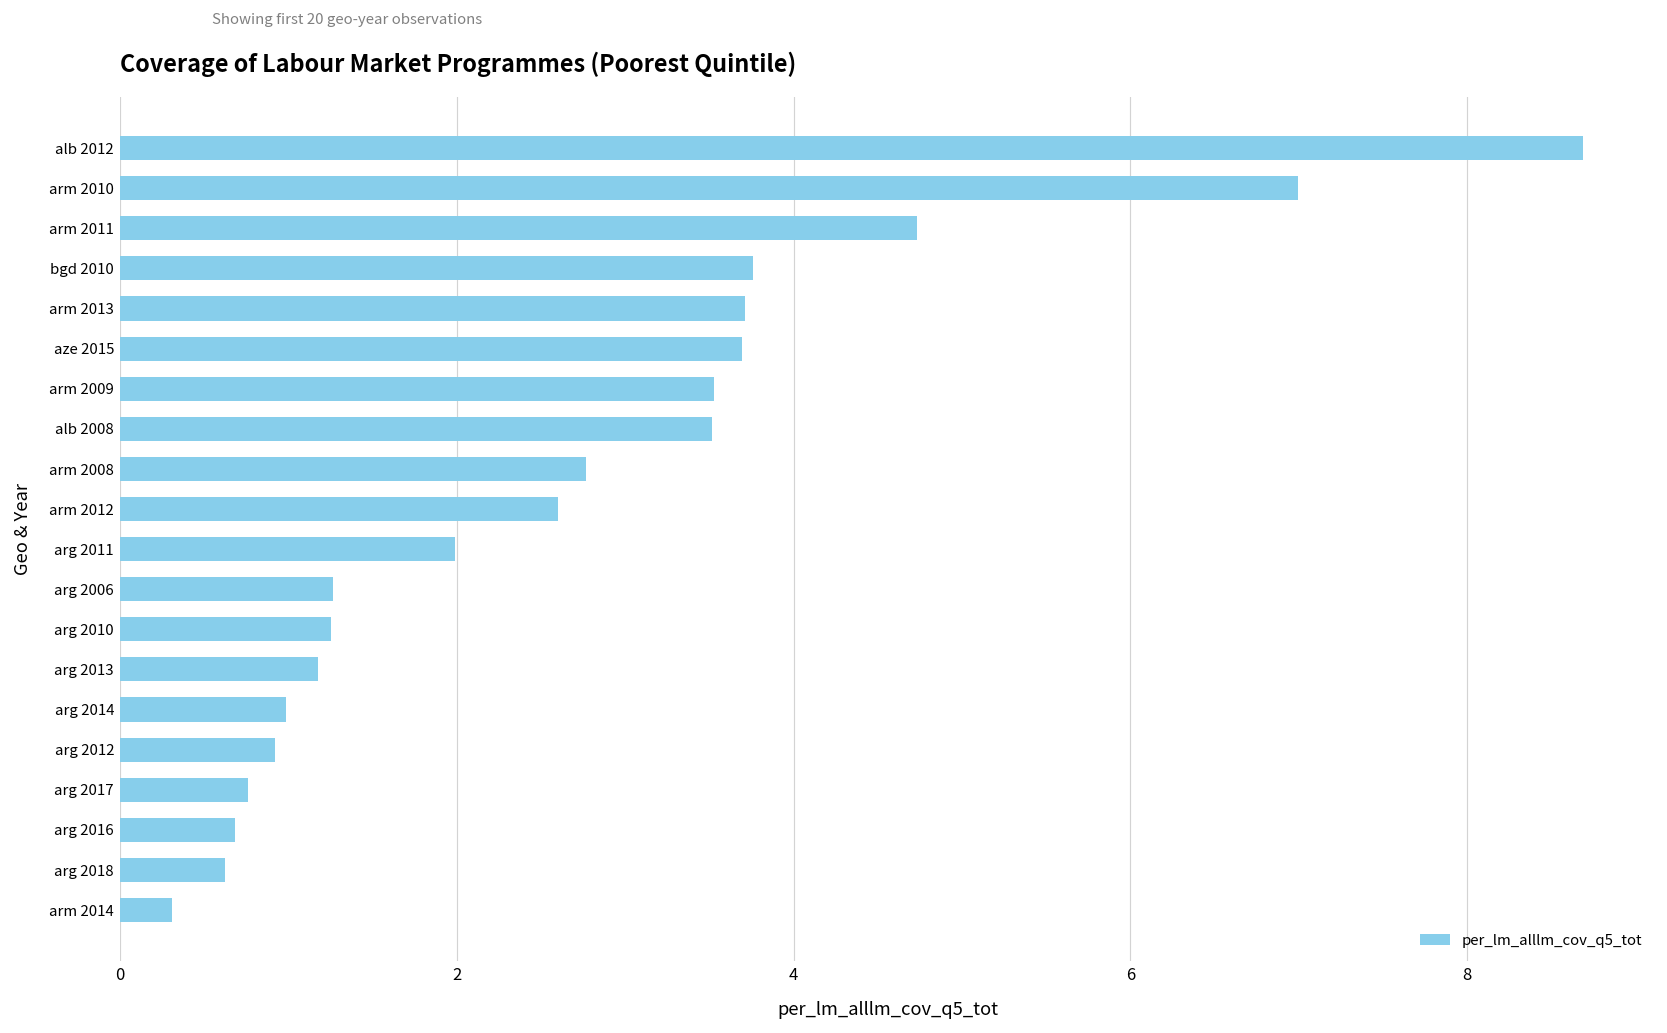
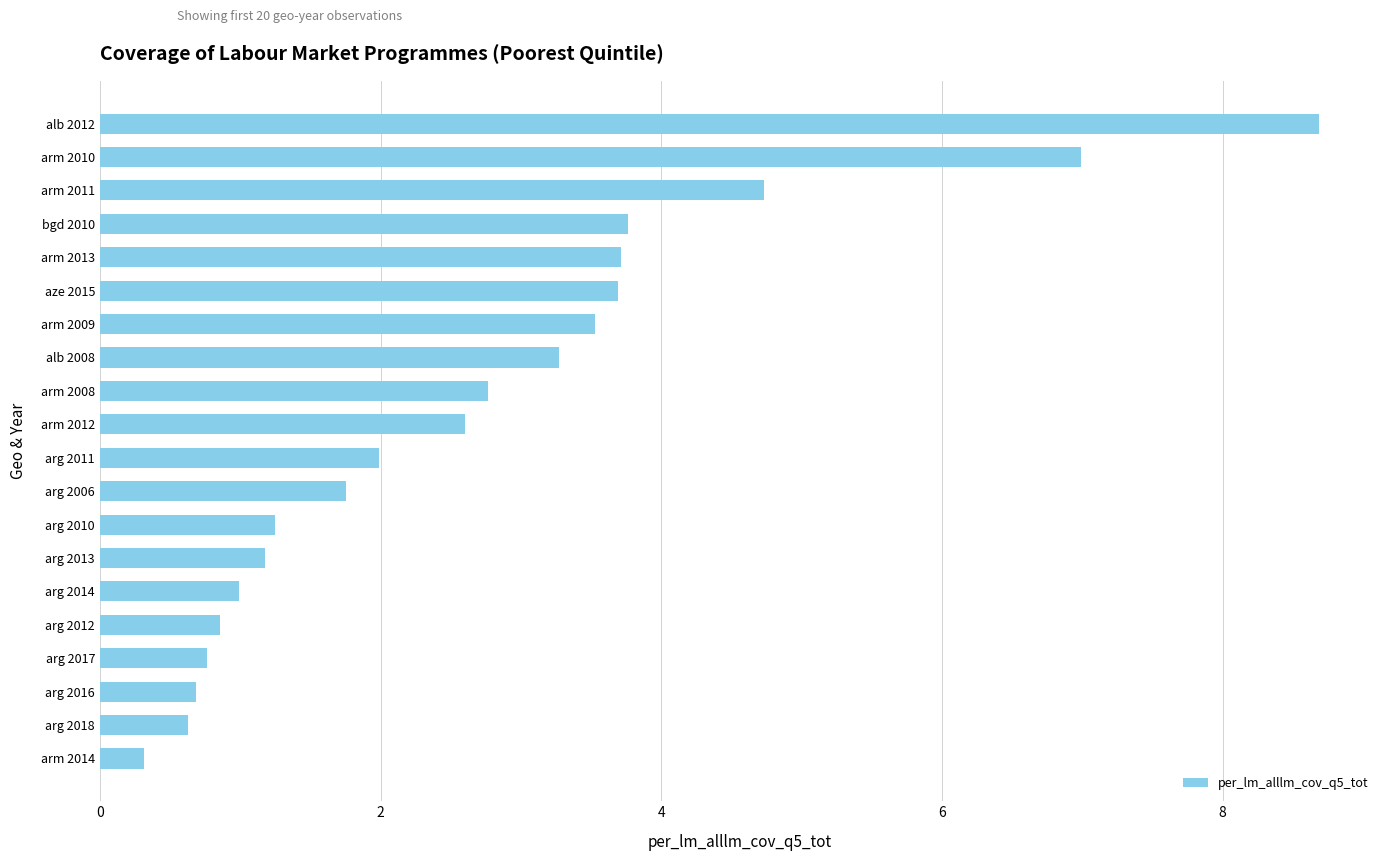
alb 2008: 3.52 -> 3.27
arg 2006: 1.26 -> 1.76
arg 2012: 0.92 -> 0.86
